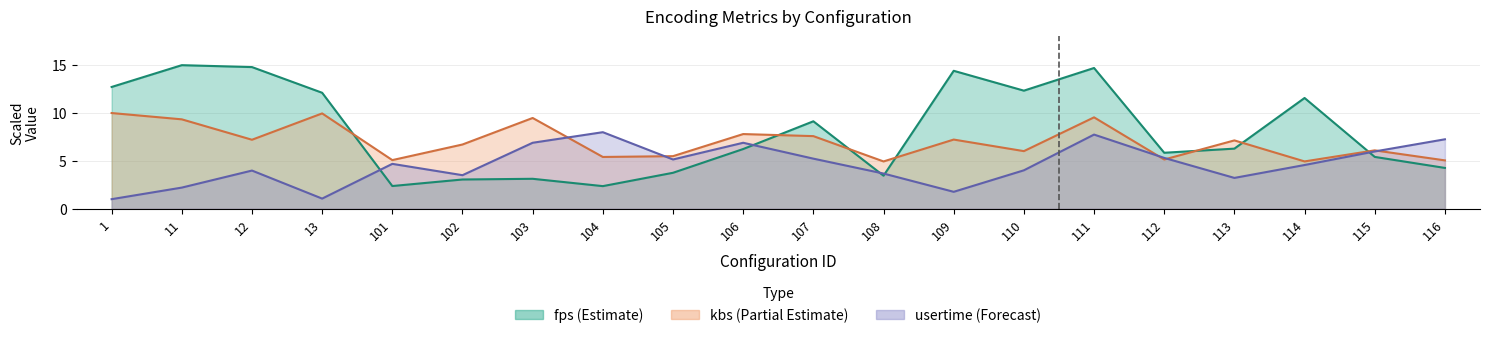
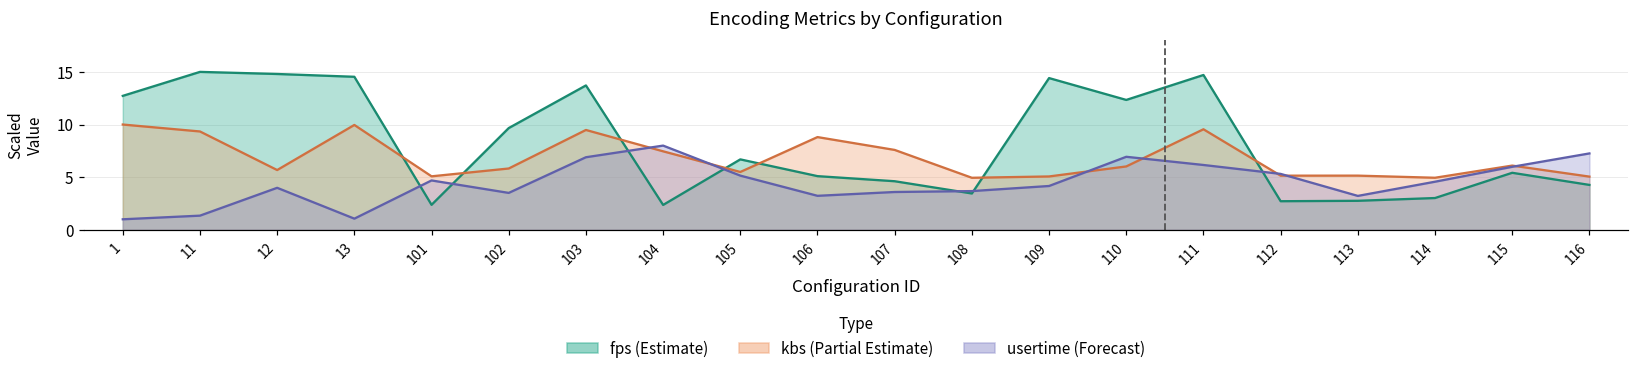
usertime (Forecast), 11: 2 -> 1
kbs (Partial Estimate), 12: 7 -> 6
fps (Estimate), 13: 12 -> 15
fps (Estimate), 102: 3 -> 10
kbs (Partial Estimate), 102: 7 -> 6
fps (Estimate), 103: 3 -> 14
kbs (Partial Estimate), 104: 5 -> 7
fps (Estimate), 105: 4 -> 7
fps (Estimate), 106: 6 -> 5
kbs (Partial Estimate), 106: 8 -> 9
usertime (Forecast), 106: 7 -> 3
fps (Estimate), 107: 9 -> 5
usertime (Forecast), 107: 5 -> 4
kbs (Partial Estimate), 109: 7 -> 5
usertime (Forecast), 109: 2 -> 4
usertime (Forecast), 110: 4 -> 7
usertime (Forecast), 111: 8 -> 6
fps (Estimate), 112: 6 -> 3
fps (Estimate), 113: 6 -> 3
kbs (Partial Estimate), 113: 7 -> 5
fps (Estimate), 114: 12 -> 3
